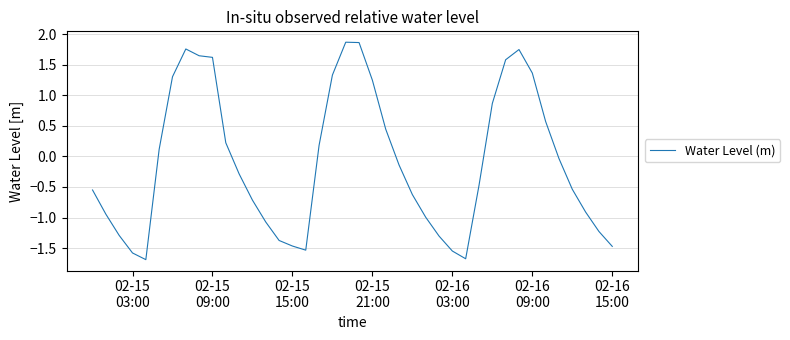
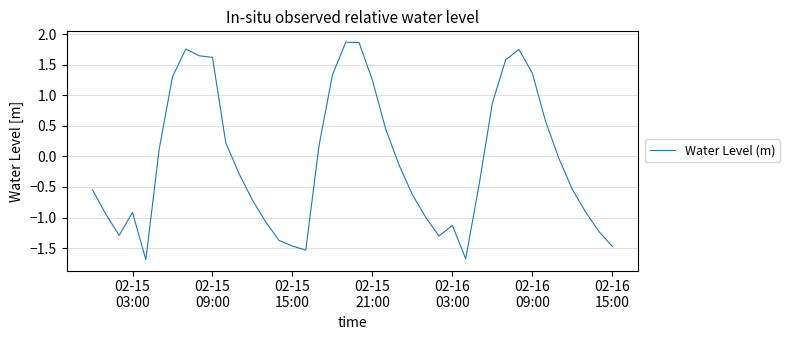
02-15 03:00: -1.6 -> -0.9
02-16 03:00: -1.5 -> -1.1
